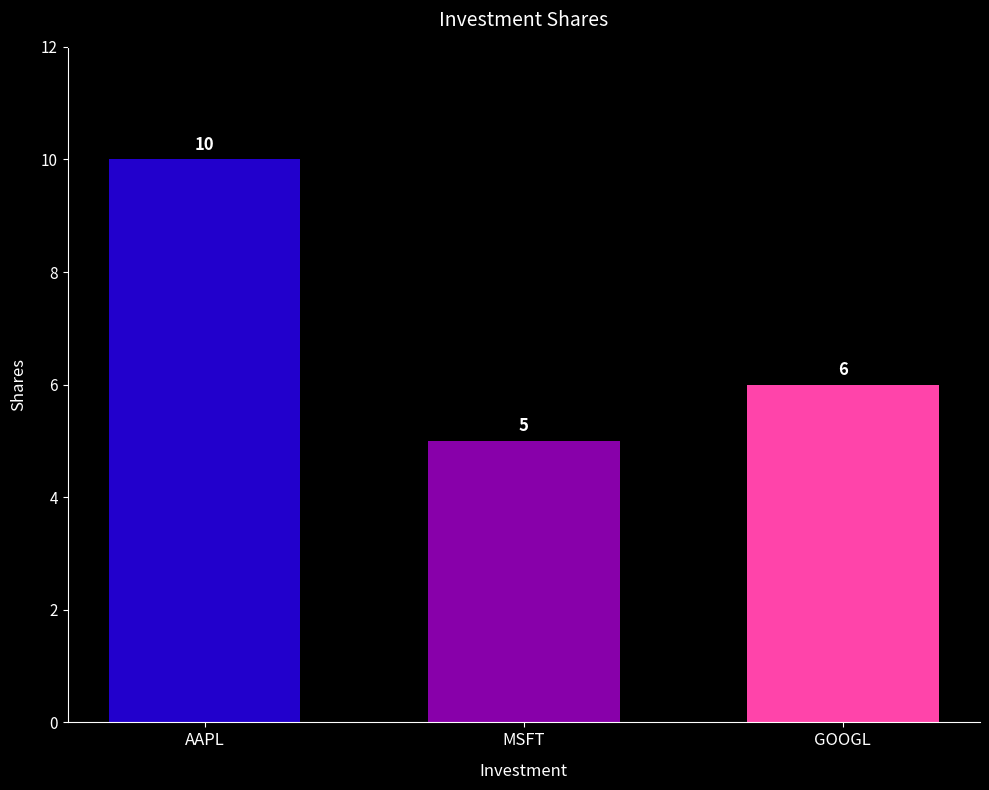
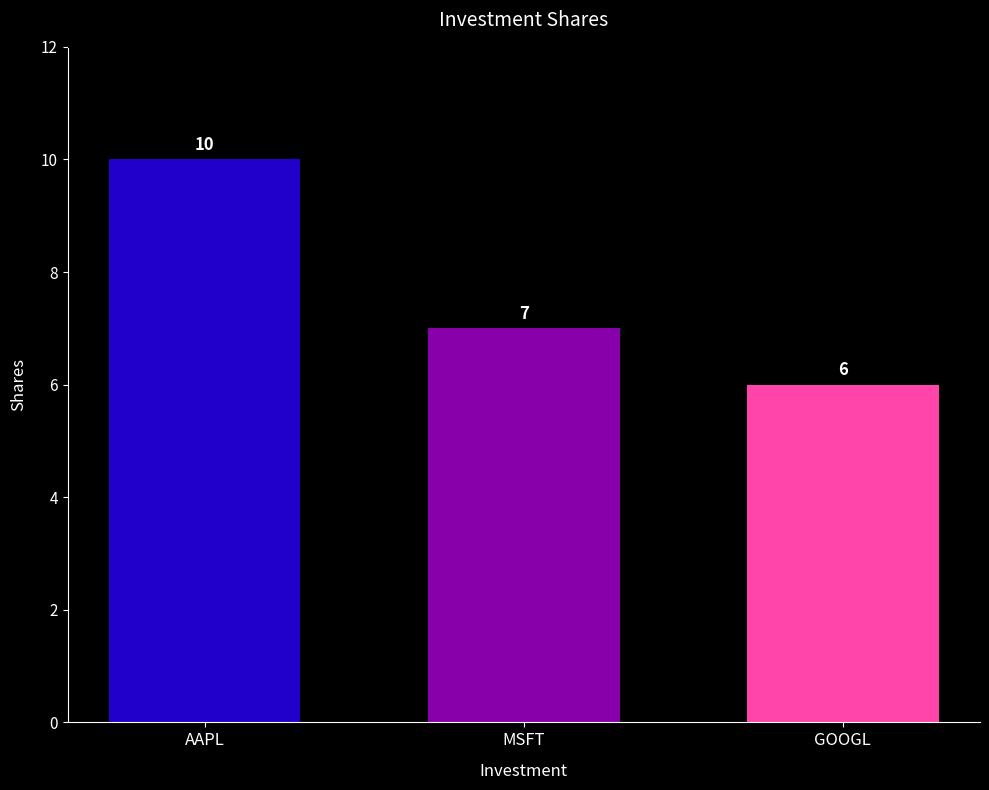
MSFT: 5 -> 7
